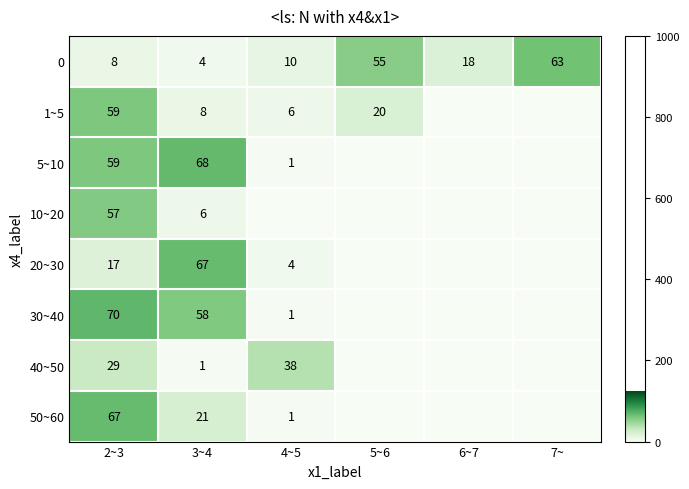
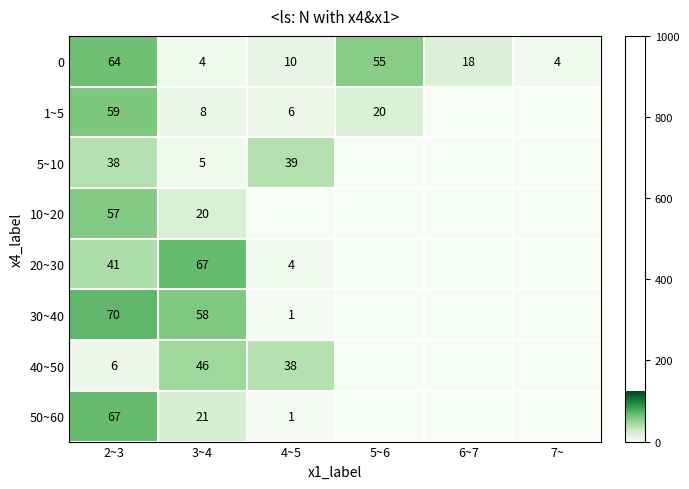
0, 2~3: 8 -> 64
0, 7~: 63 -> 4
5~10, 2~3: 59 -> 38
5~10, 3~4: 68 -> 5
5~10, 4~5: 1 -> 39
10~20, 3~4: 6 -> 20
20~30, 2~3: 17 -> 41
40~50, 2~3: 29 -> 6
40~50, 3~4: 1 -> 46
